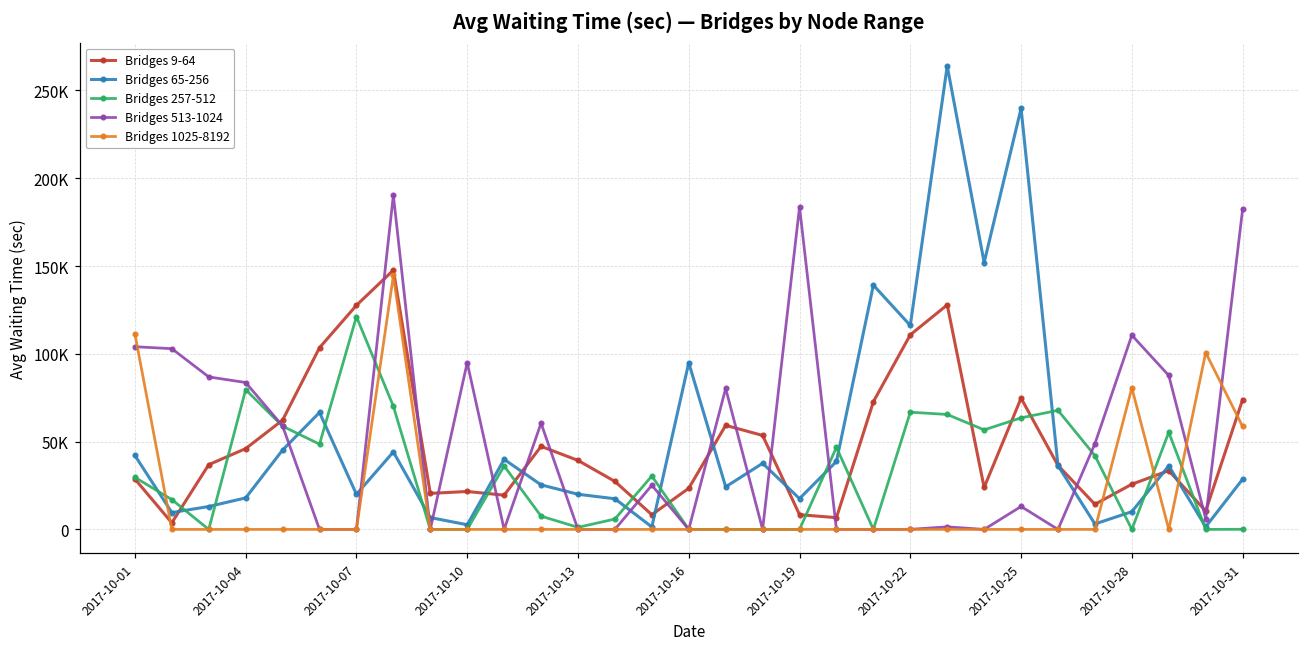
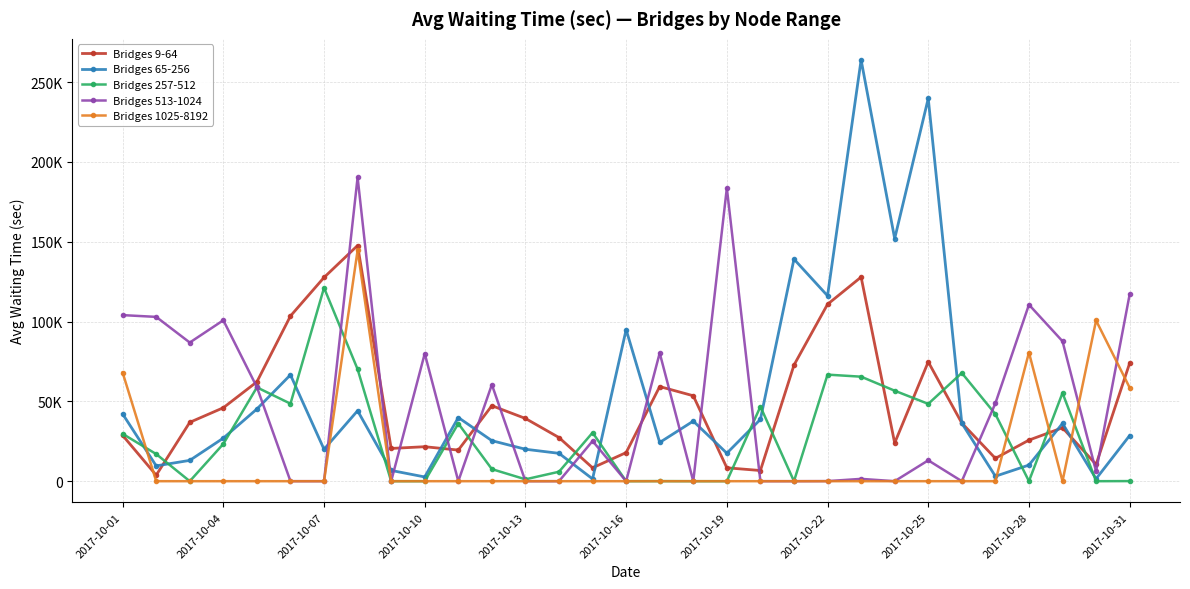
Bridges 1025-8192, 2017-10-01: 111000 -> 68000
Bridges 65-256, 2017-10-04: 18000 -> 27000
Bridges 257-512, 2017-10-04: 80000 -> 23000
Bridges 513-1024, 2017-10-04: 84000 -> 101000
Bridges 513-1024, 2017-10-10: 95000 -> 80000
Bridges 9-64, 2017-10-16: 23000 -> 18000
Bridges 257-512, 2017-10-25: 64000 -> 48000
Bridges 513-1024, 2017-10-31: 182000 -> 117000
